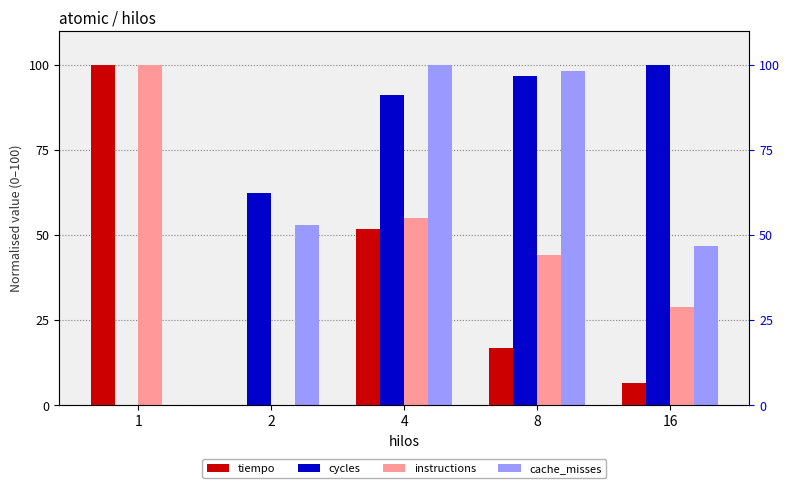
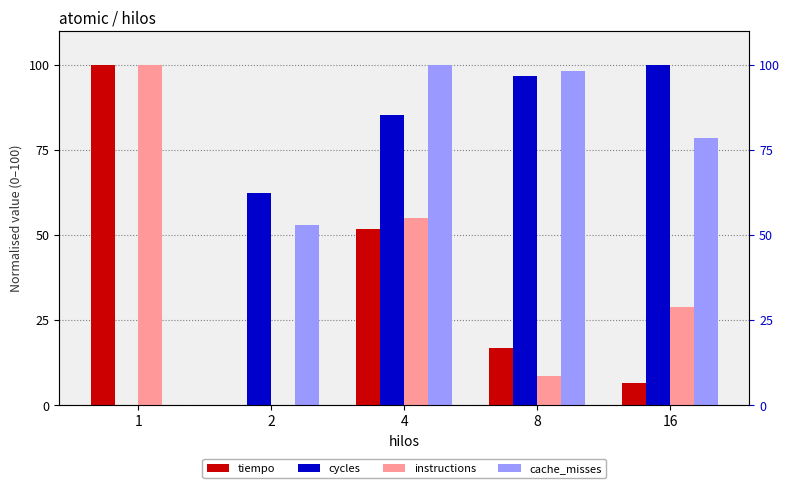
cycles, 4: 91 -> 85
instructions, 8: 44 -> 9
cache_misses, 16: 47 -> 78
